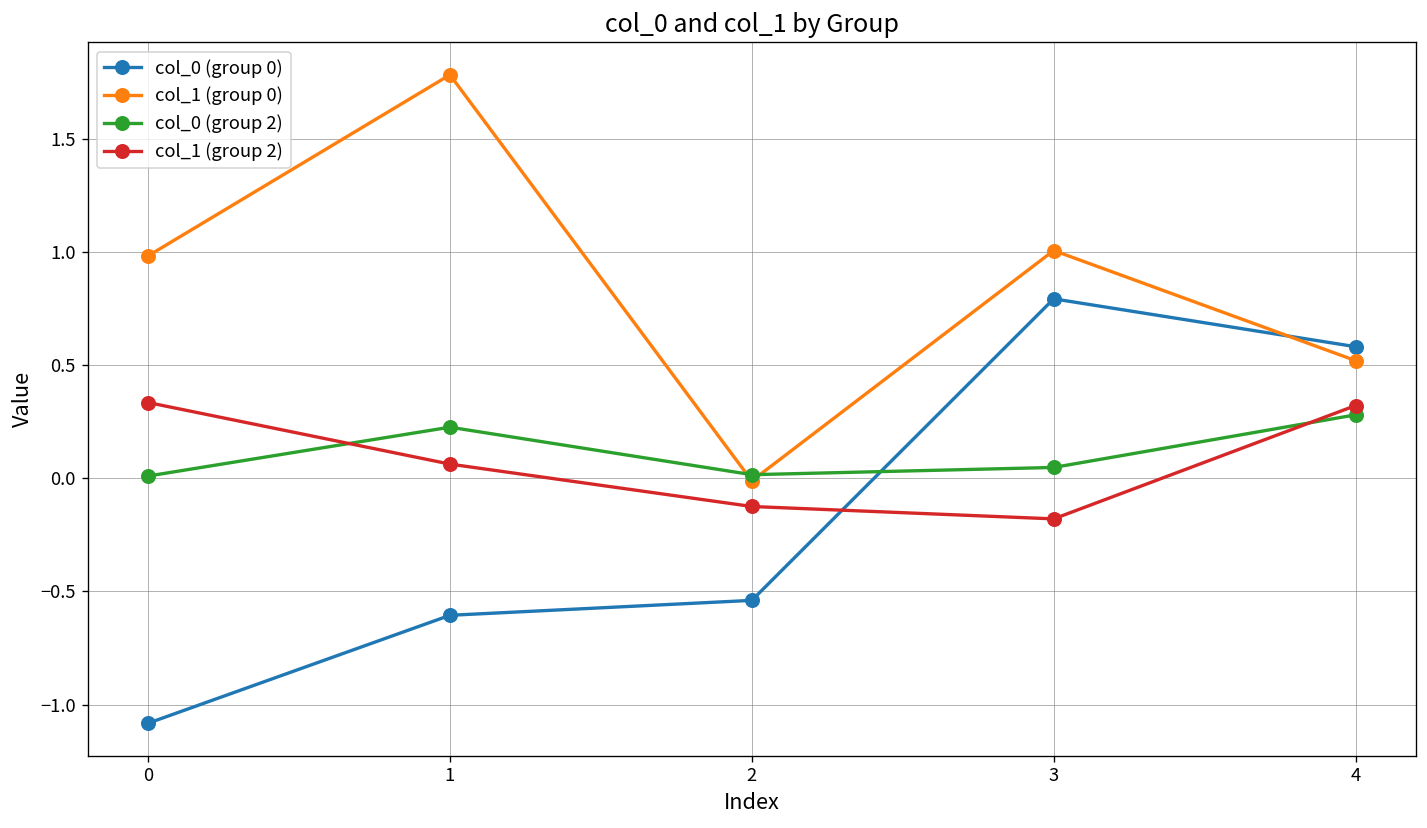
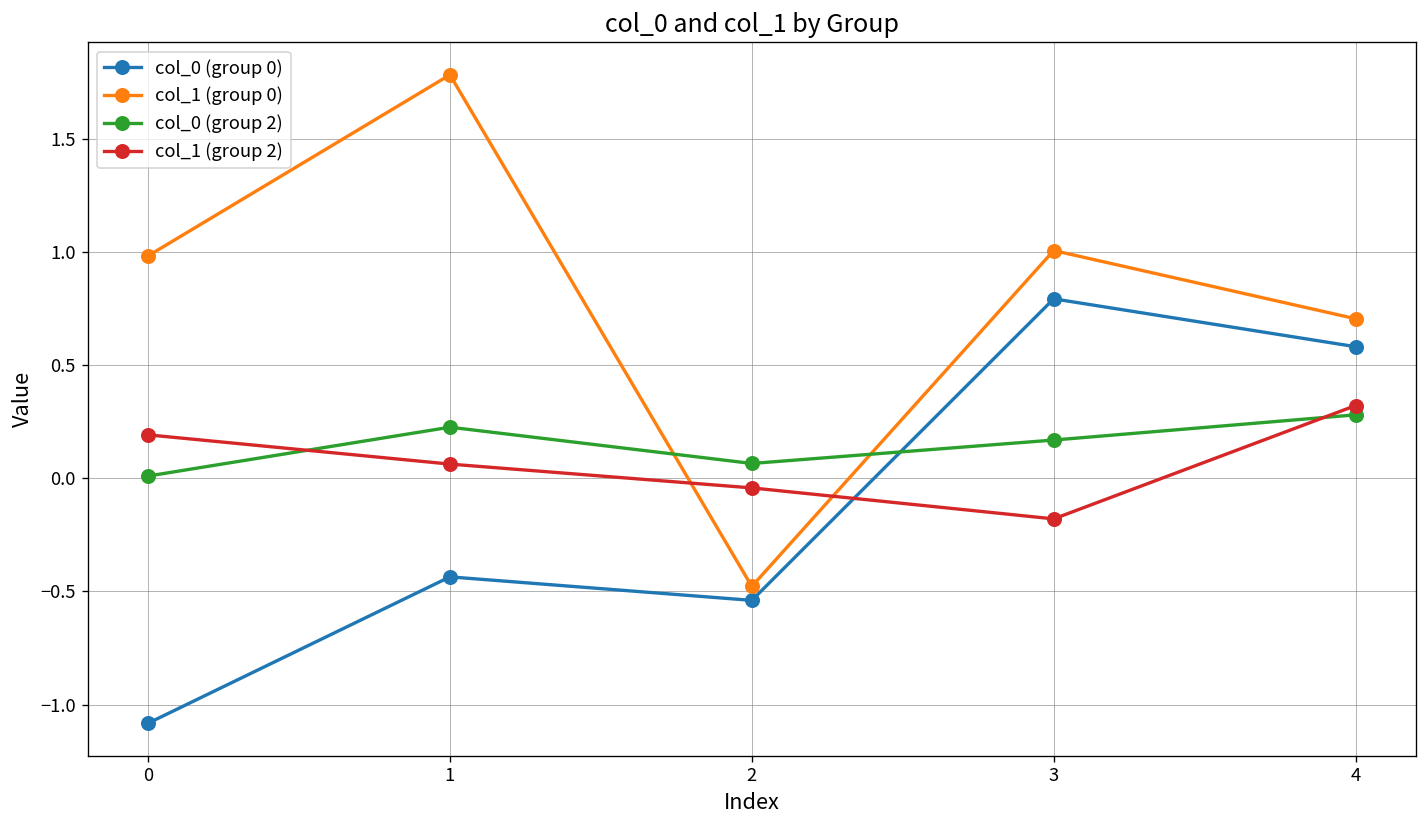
col_1 (group 2), 0: 0.34 -> 0.19
col_0 (group 0), 1: -0.61 -> -0.44
col_1 (group 0), 2: -0.01 -> -0.48
col_0 (group 2), 2: 0.02 -> 0.07
col_1 (group 2), 2: -0.12 -> -0.04
col_0 (group 2), 3: 0.05 -> 0.17
col_1 (group 0), 4: 0.52 -> 0.71
